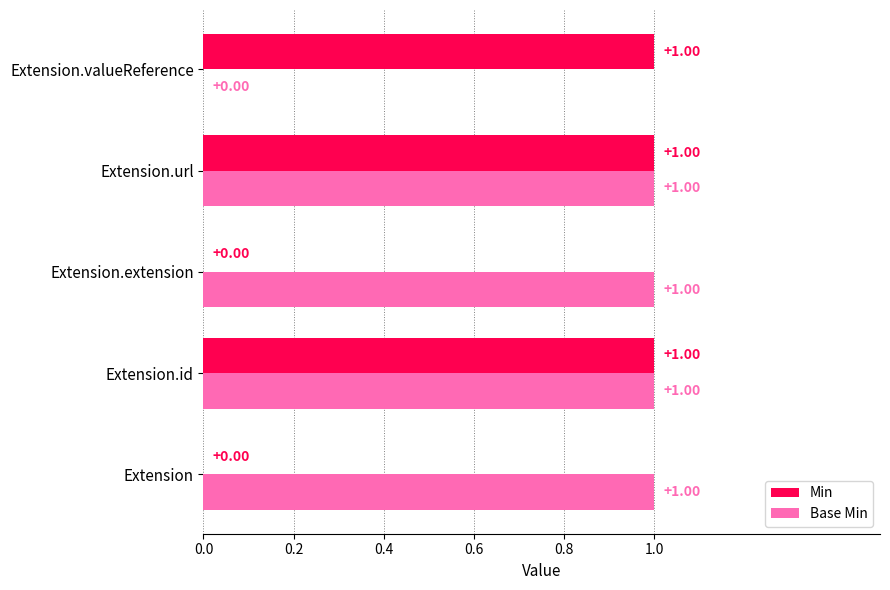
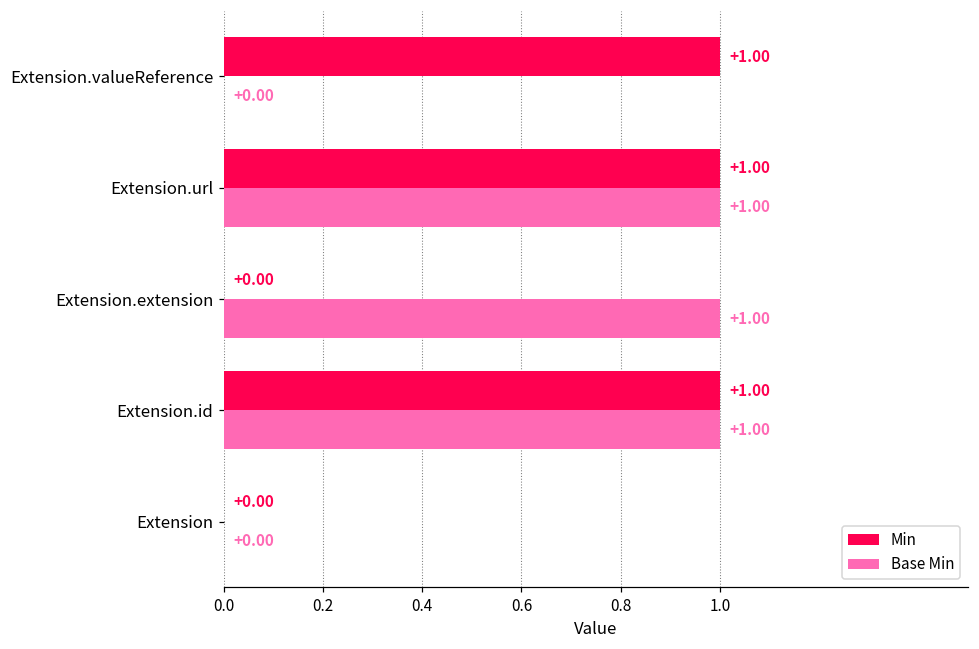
Base Min, Extension: +1.00 -> +0.00
